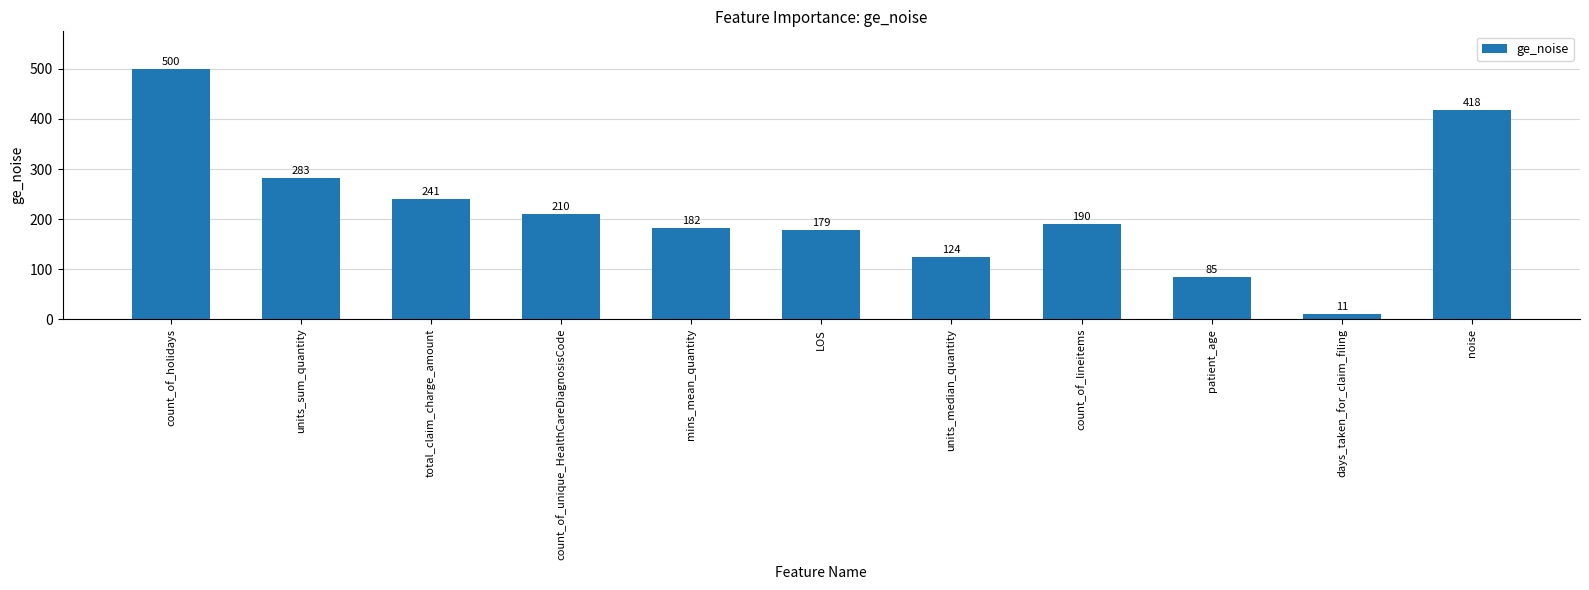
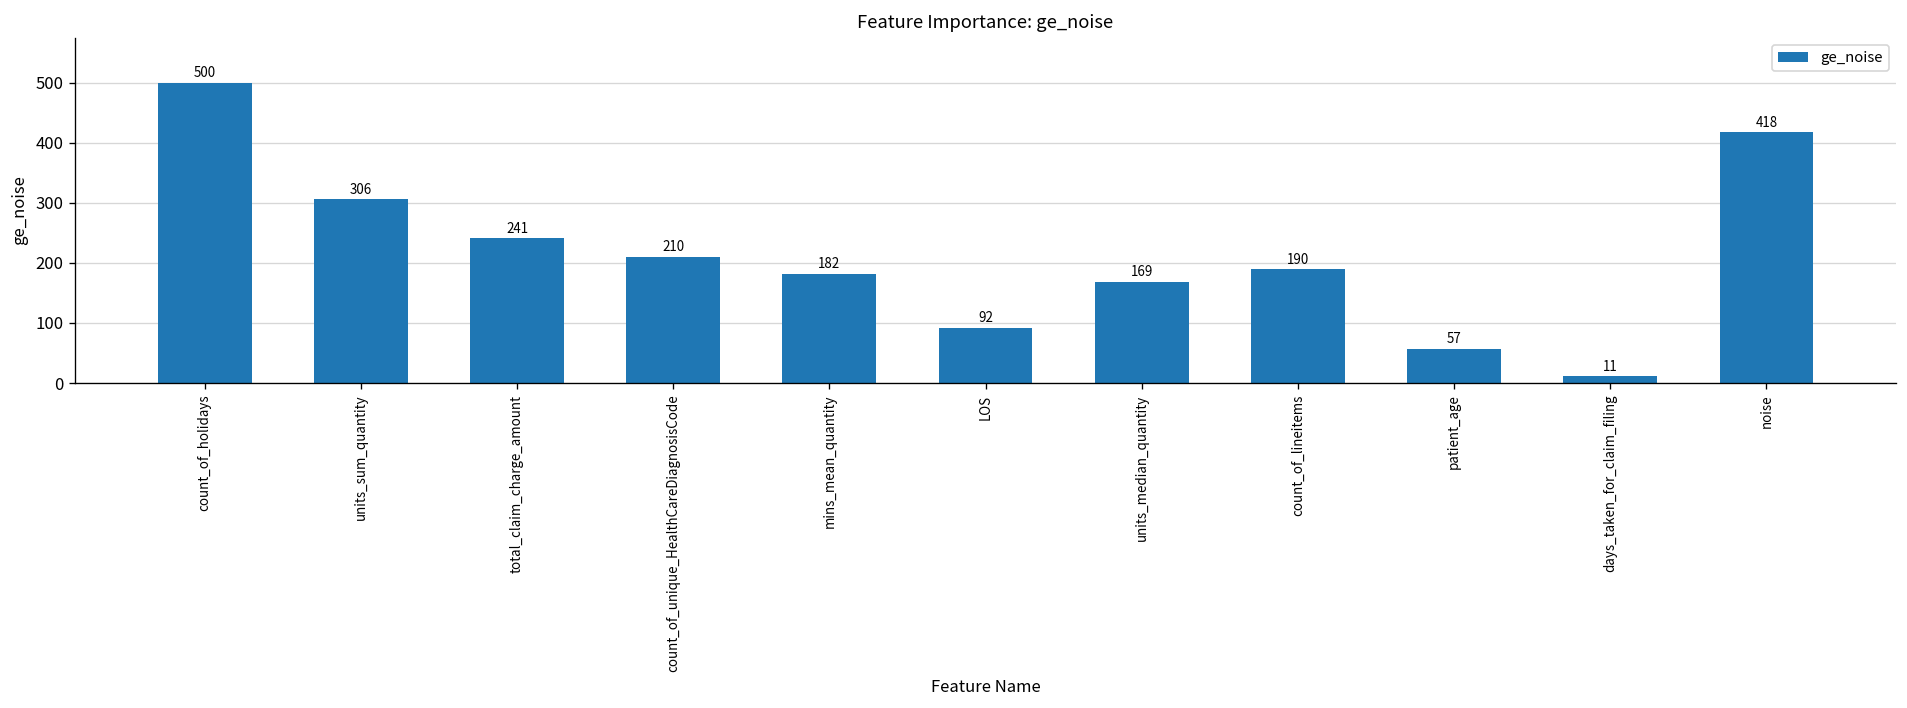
units_sum_quantity: 283 -> 306
LOS: 179 -> 92
units_median_quantity: 124 -> 169
patient_age: 85 -> 57
